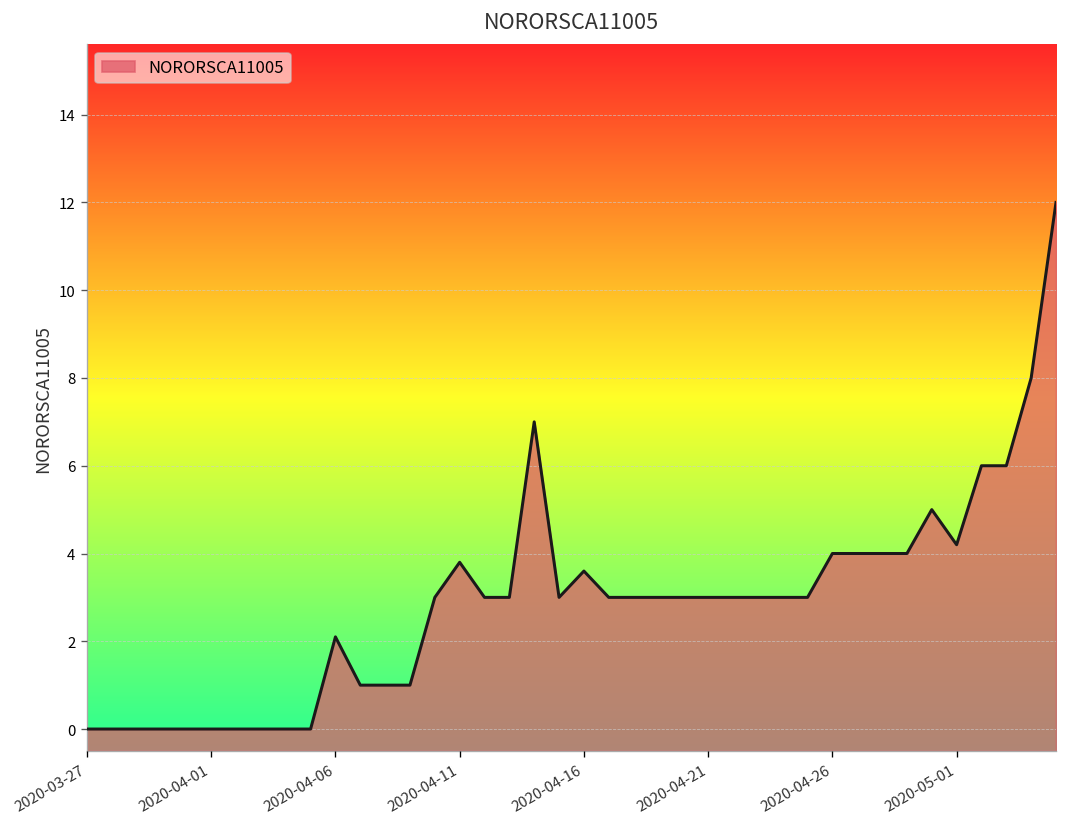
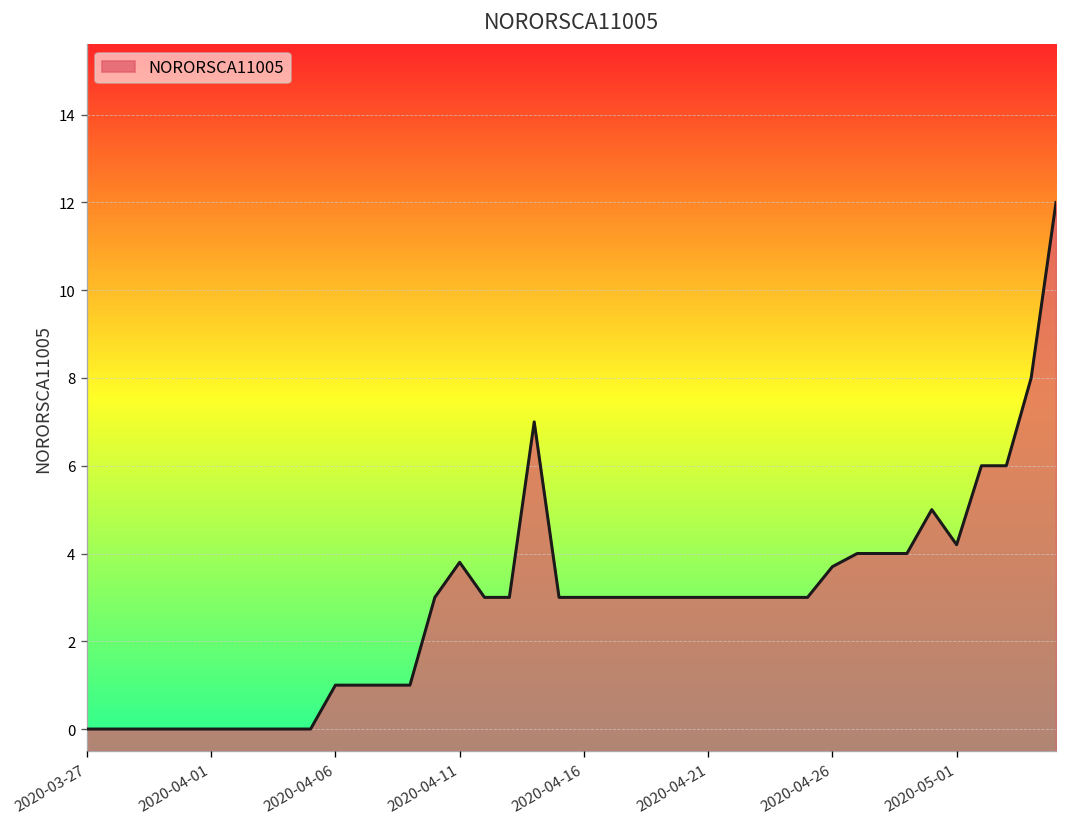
2020-04-06: 2.1 -> 1.0
2020-04-16: 3.6 -> 3.0
2020-04-26: 4.0 -> 3.7
